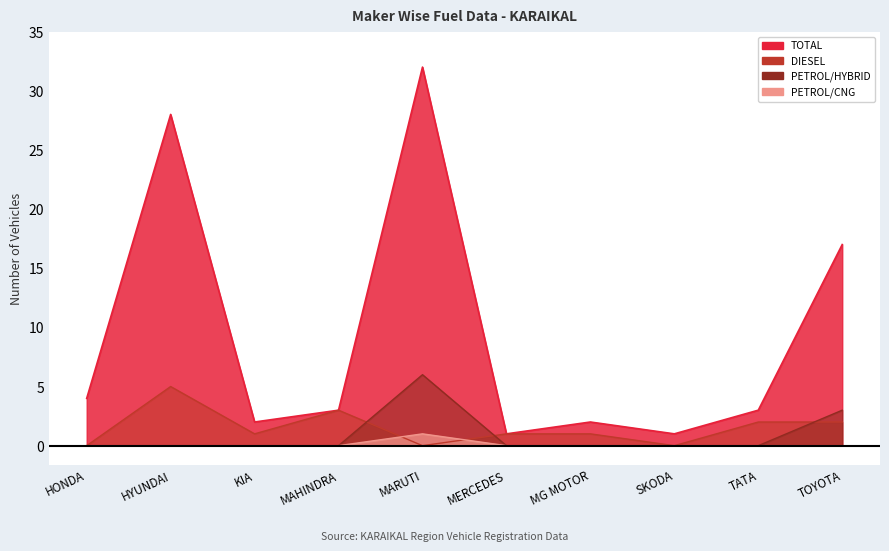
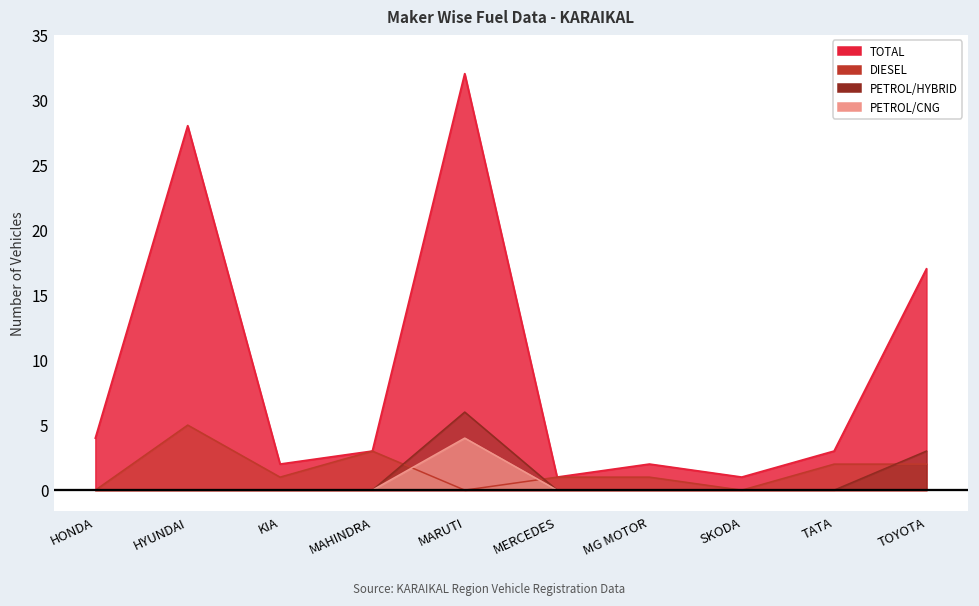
PETROL/CNG, MARUTI: 1 -> 4
